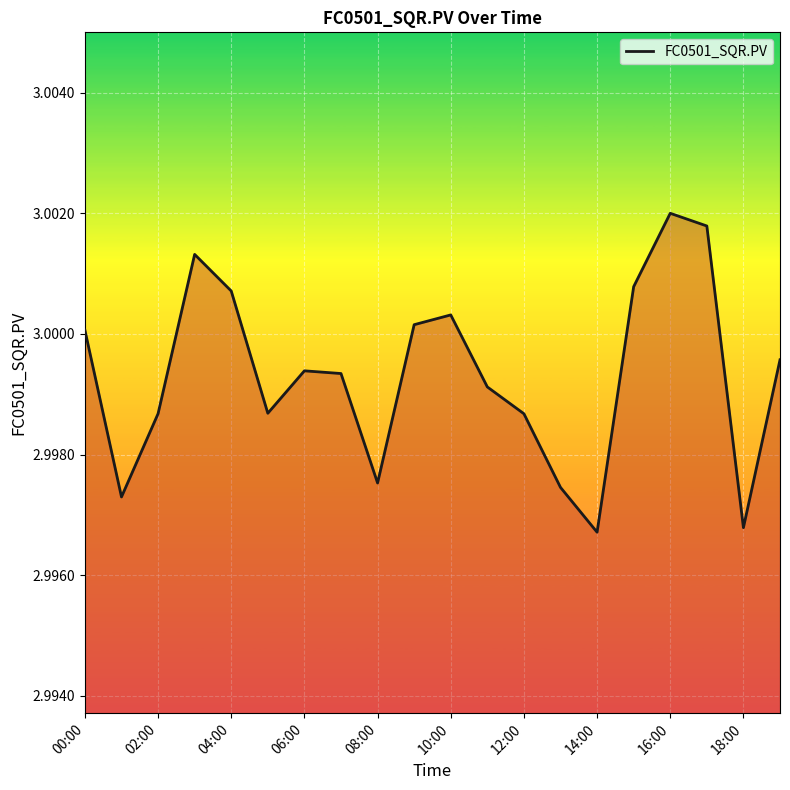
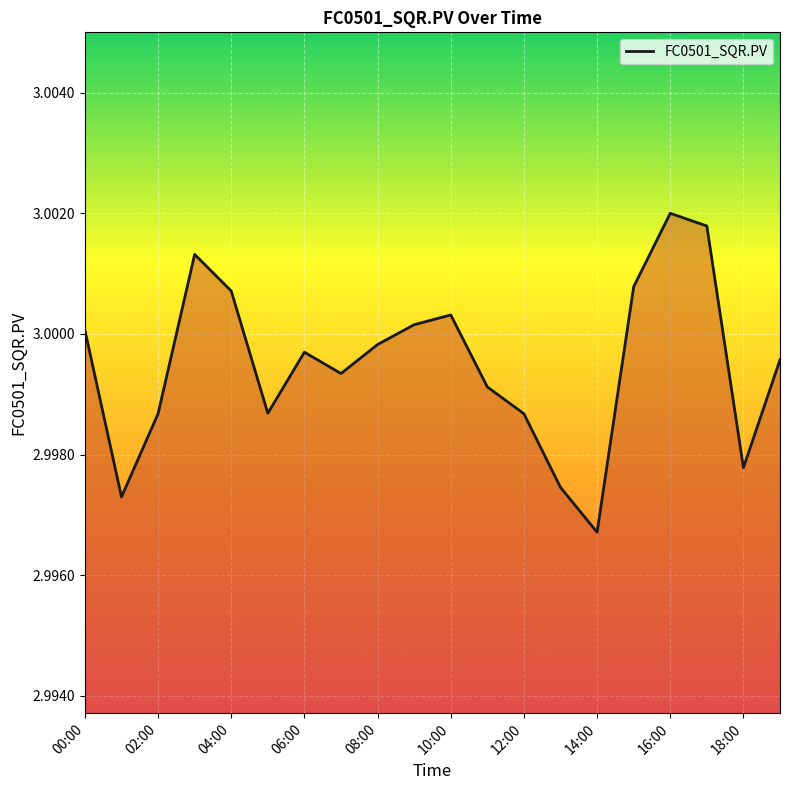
06:00: 2.9994 -> 2.9997
08:00: 2.9975 -> 2.9998
18:00: 2.9968 -> 2.9978
